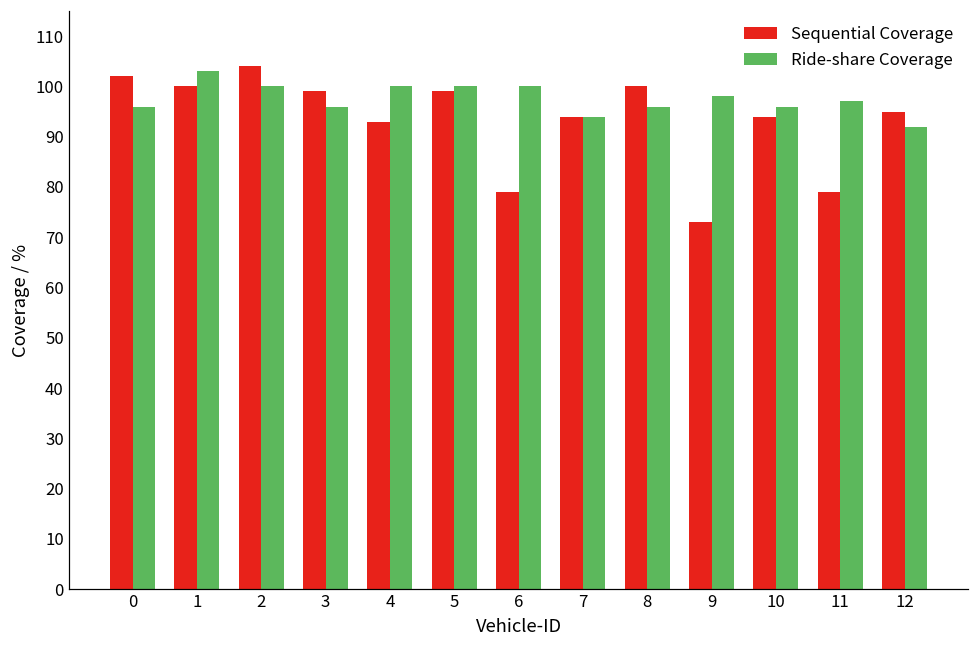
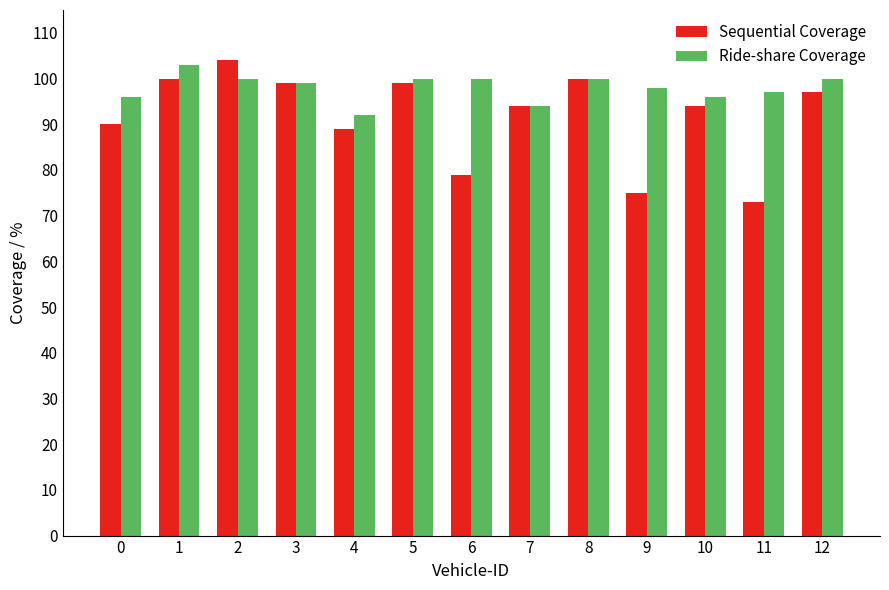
Sequential Coverage, 0: 102 -> 90
Ride-share Coverage, 3: 96 -> 99
Sequential Coverage, 4: 93 -> 89
Ride-share Coverage, 4: 100 -> 92
Ride-share Coverage, 8: 96 -> 100
Sequential Coverage, 9: 73 -> 75
Sequential Coverage, 11: 79 -> 73
Sequential Coverage, 12: 95 -> 97
Ride-share Coverage, 12: 92 -> 100
